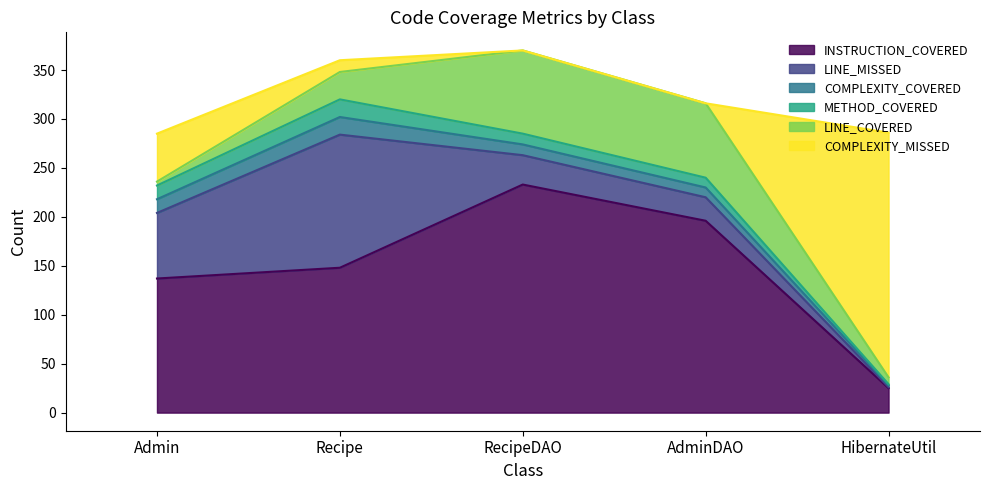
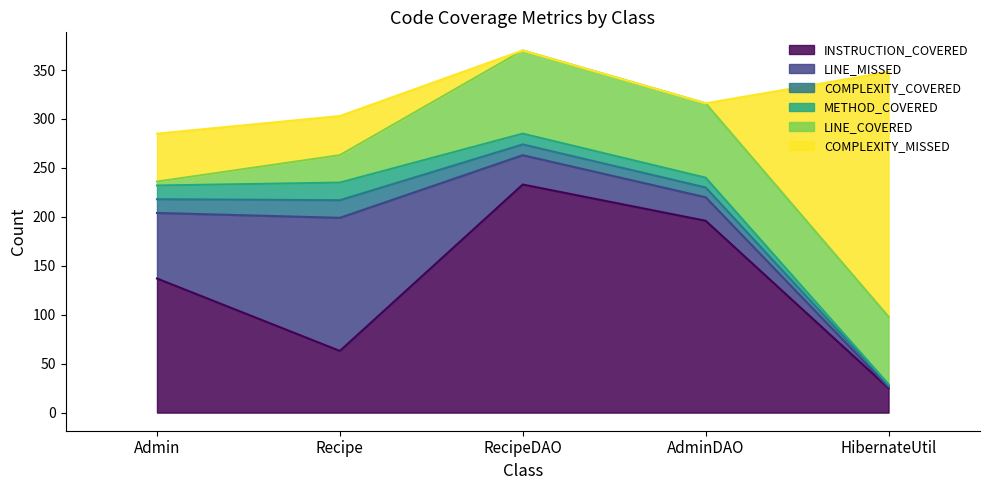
INSTRUCTION_COVERED, Recipe: 150 -> 60
COMPLEXITY_MISSED, Recipe: 10 -> 40
LINE_COVERED, HibernateUtil: 10 -> 70
